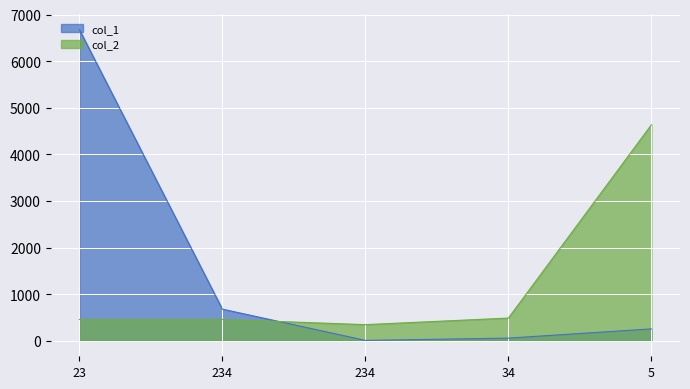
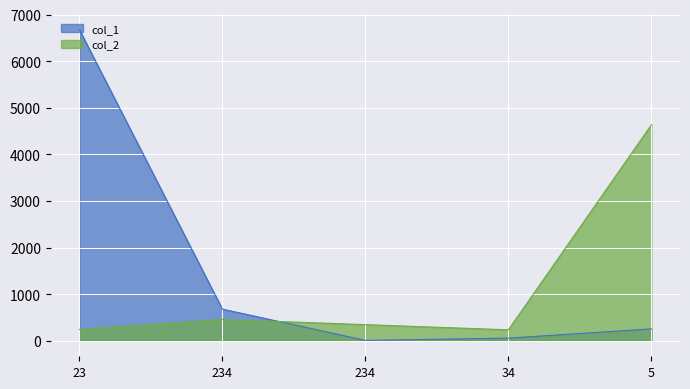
col_2, 23: 500 -> 200
col_2, 34: 500 -> 200
